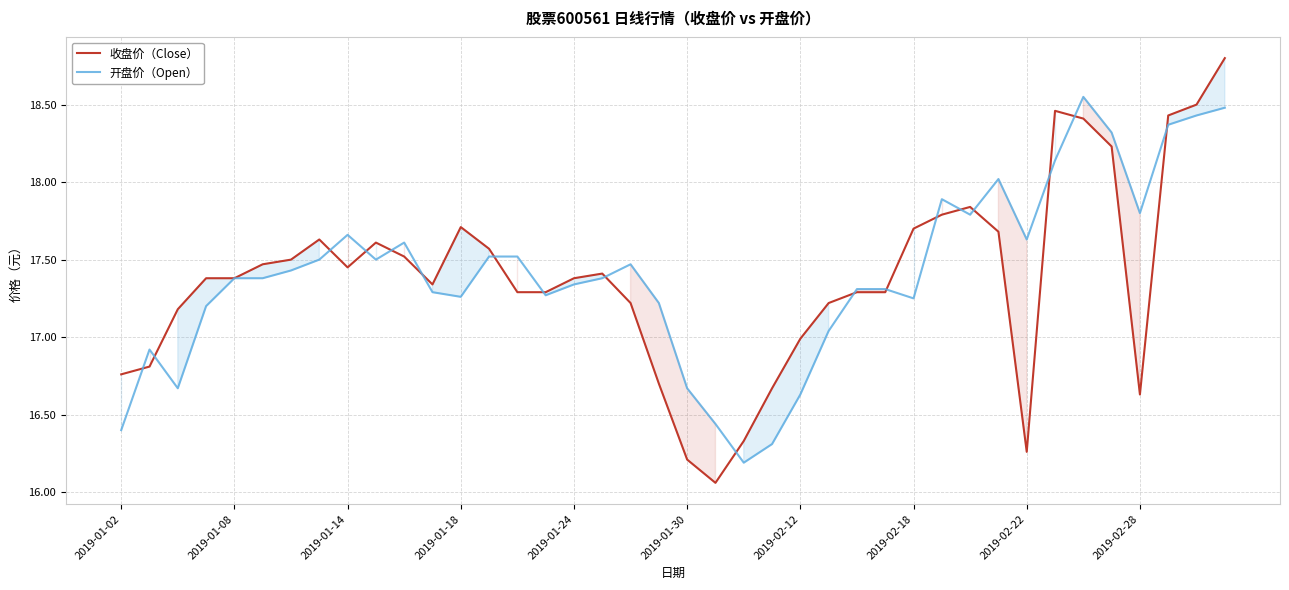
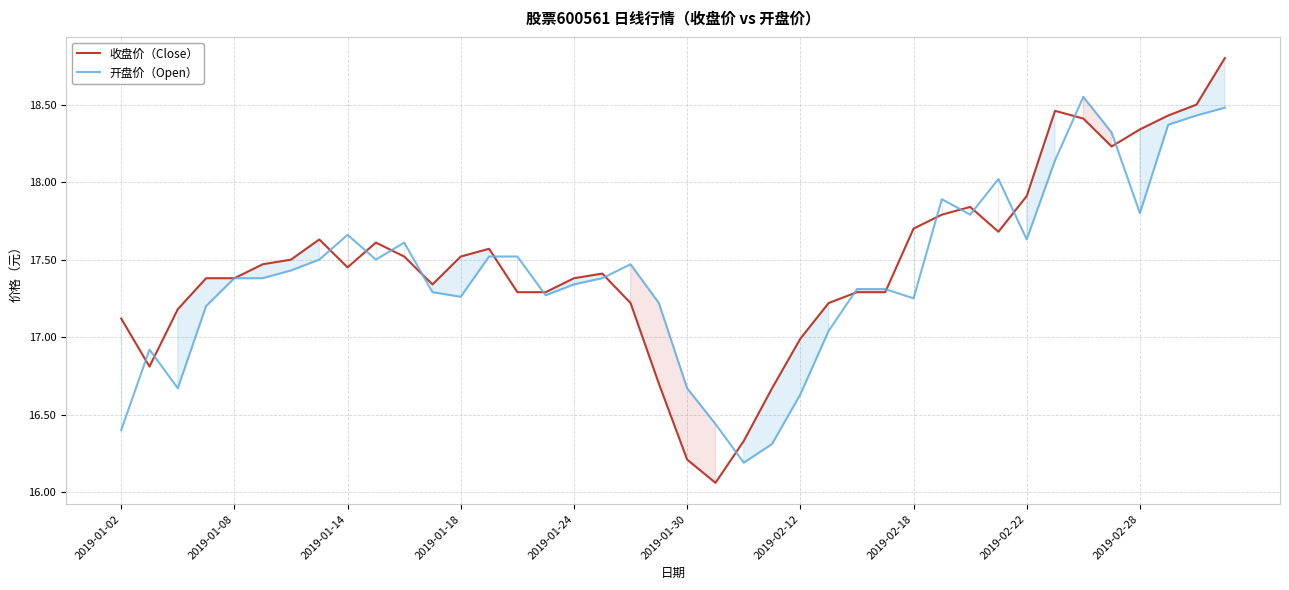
收盘价（Close）, 2019-01-02: 16.76 -> 17.12
收盘价（Close）, 2019-01-18: 17.71 -> 17.52
收盘价（Close）, 2019-02-22: 16.26 -> 17.91
收盘价（Close）, 2019-02-28: 16.63 -> 18.34
